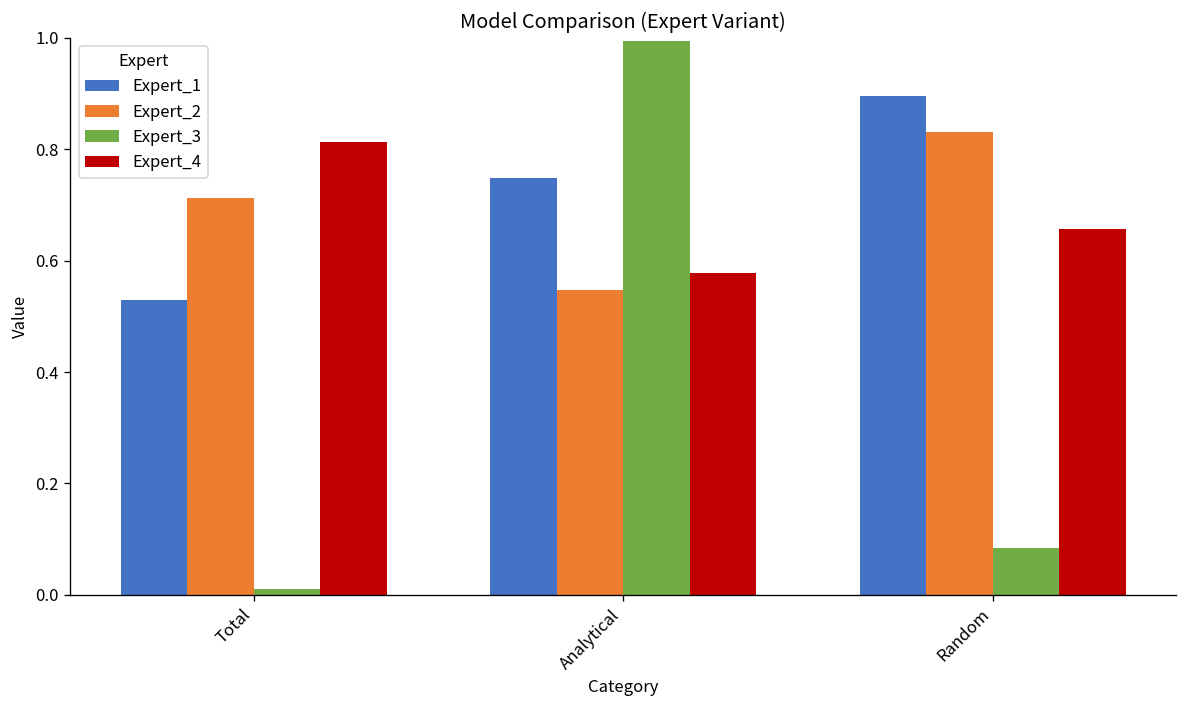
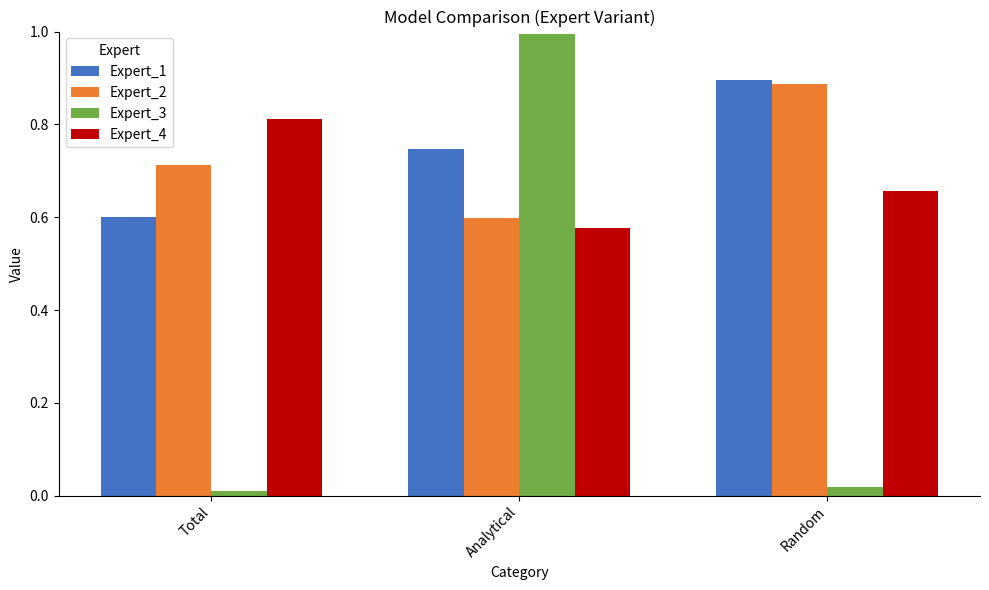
Expert_1, Total: 0.53 -> 0.60
Expert_2, Analytical: 0.55 -> 0.60
Expert_2, Random: 0.83 -> 0.89
Expert_3, Random: 0.08 -> 0.02
